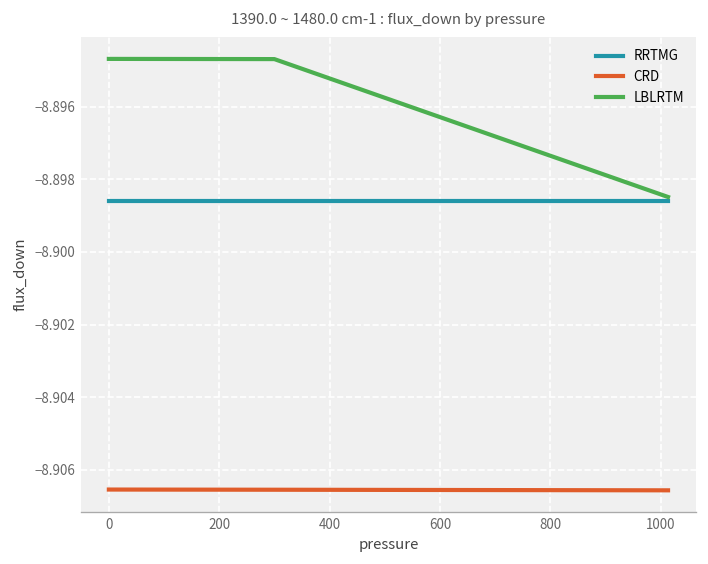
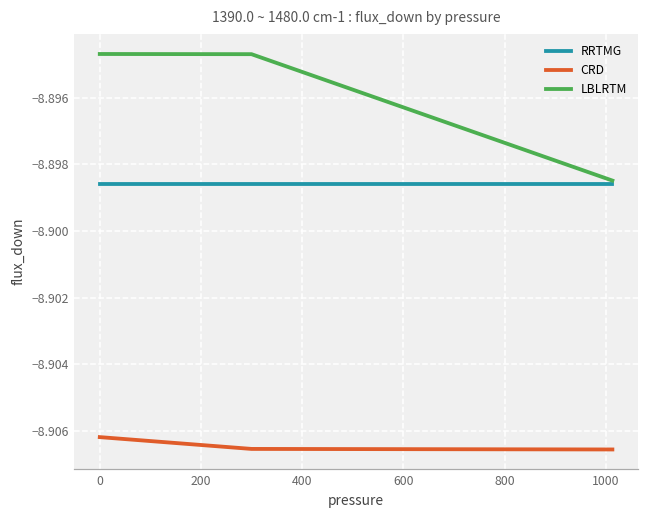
CRD, 0: -8.9065 -> -8.9062
